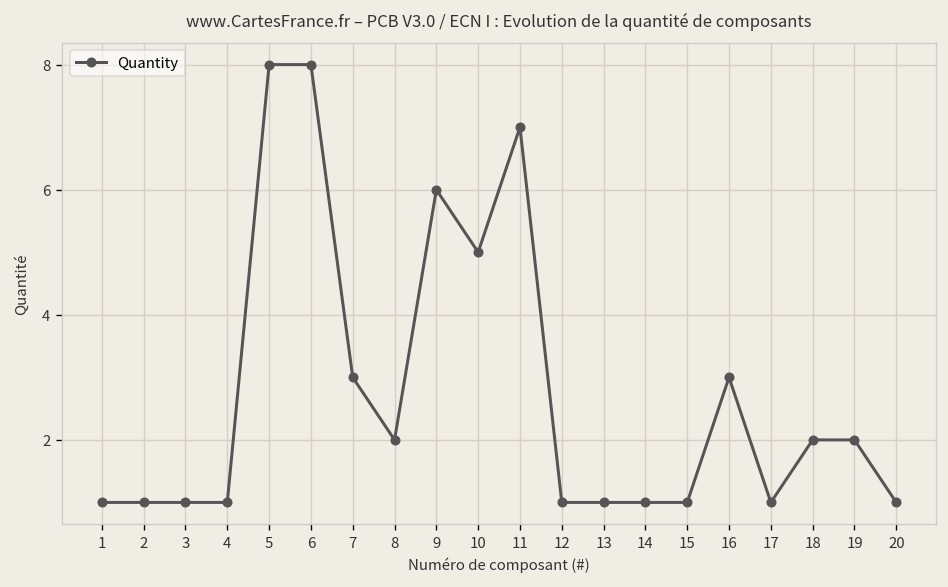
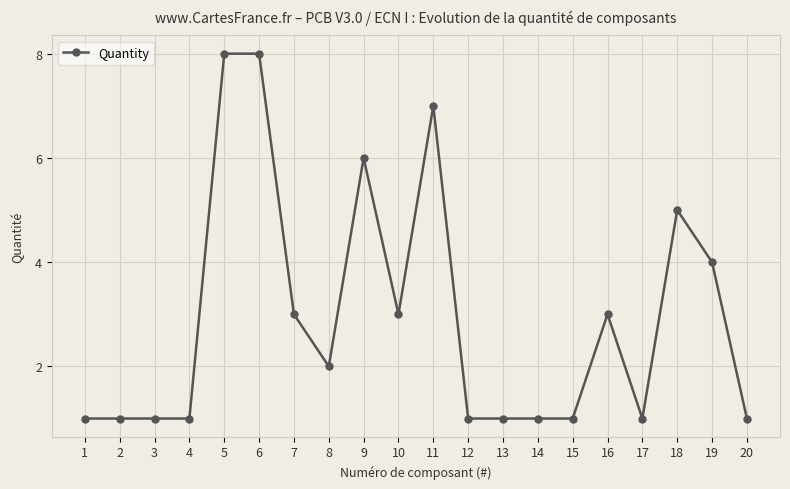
10: 5 -> 3
18: 2 -> 5
19: 2 -> 4
